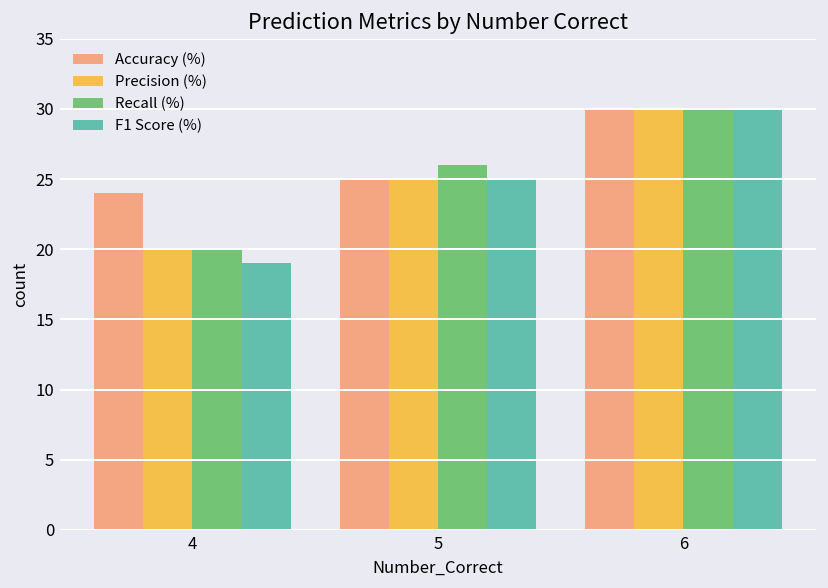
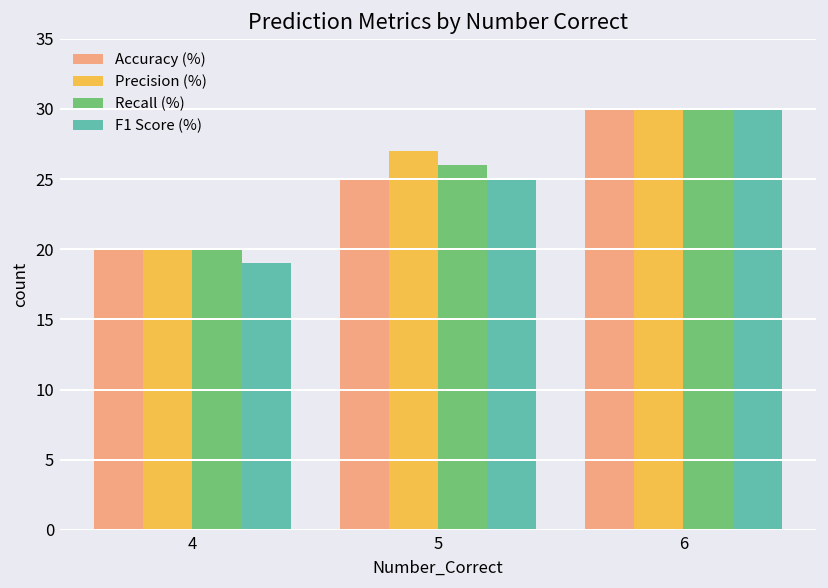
Accuracy (%), 4: 24 -> 20
Precision (%), 5: 25 -> 27
